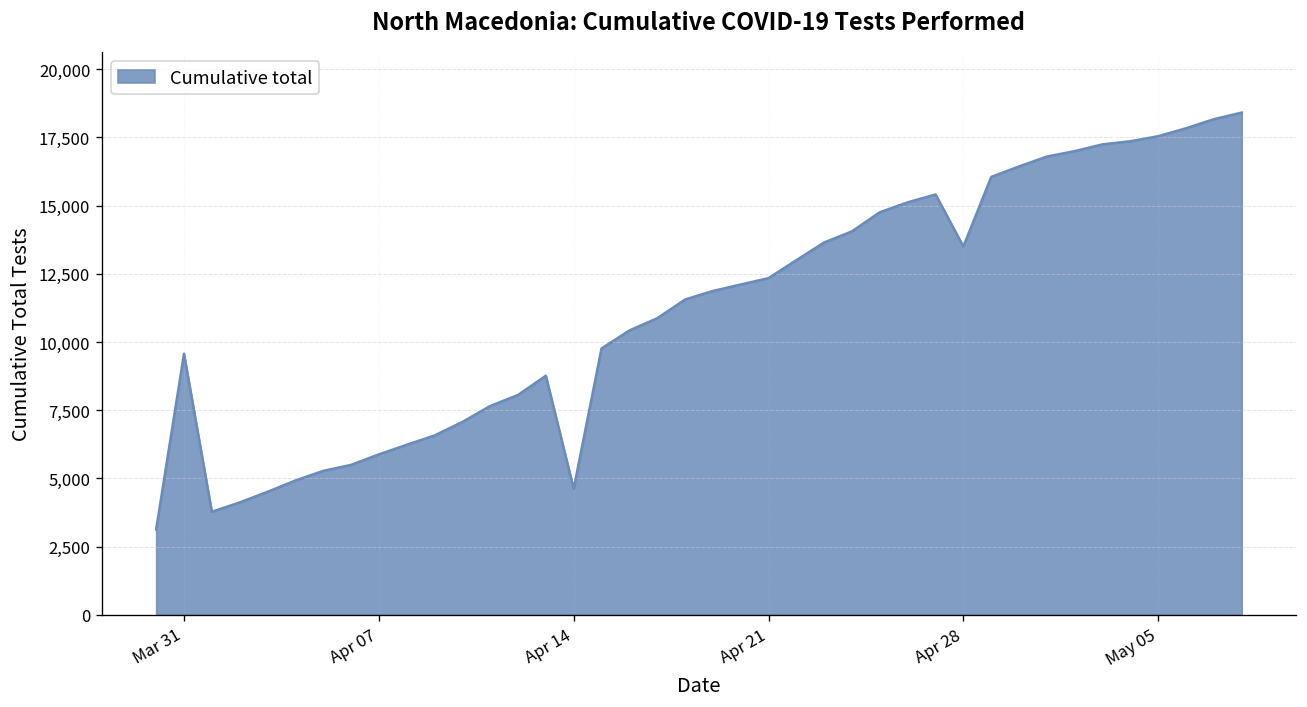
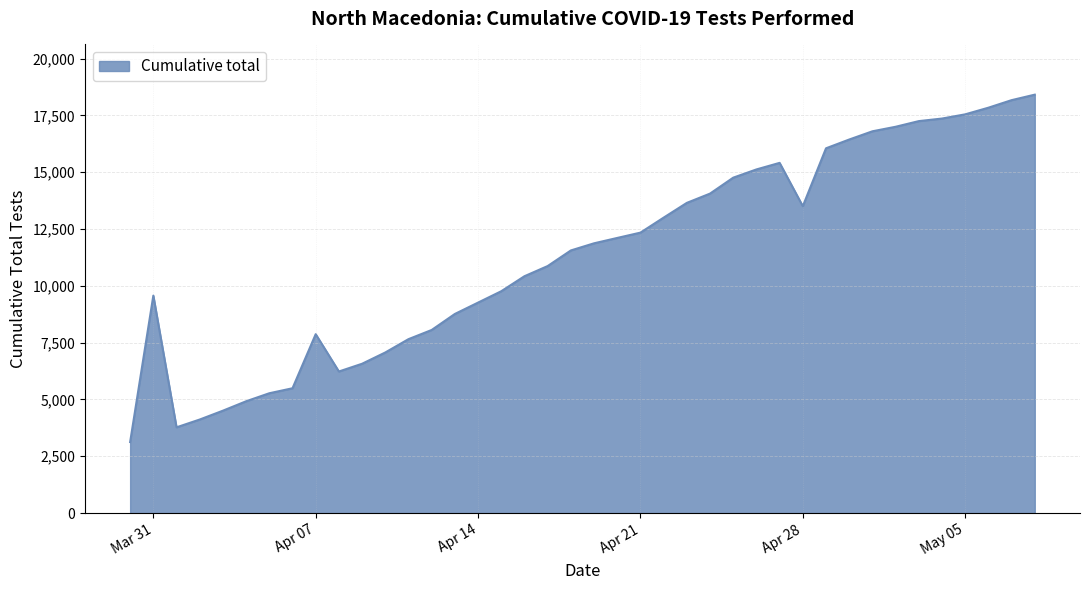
Apr 07: 5,900 -> 7,900
Apr 14: 4,600 -> 9,300
